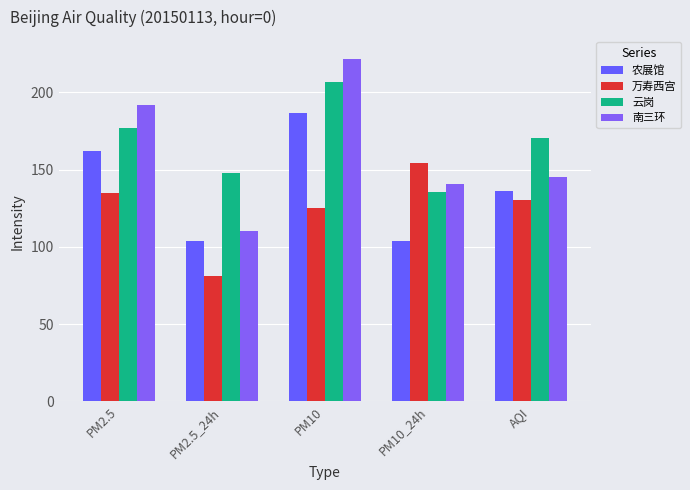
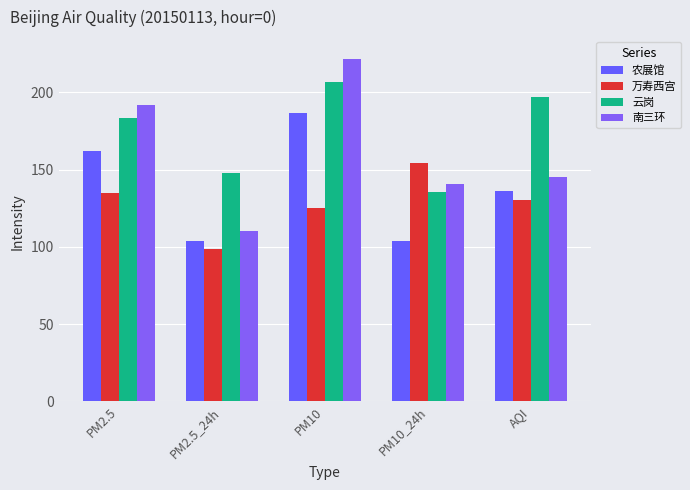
云岗, PM2.5: 177 -> 183
万寿西宫, PM2.5_24h: 81 -> 98
云岗, AQI: 171 -> 197
